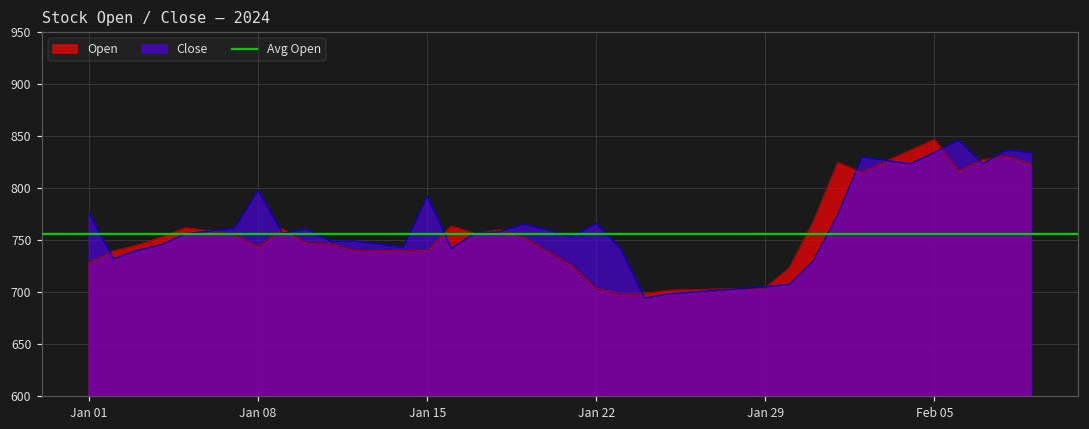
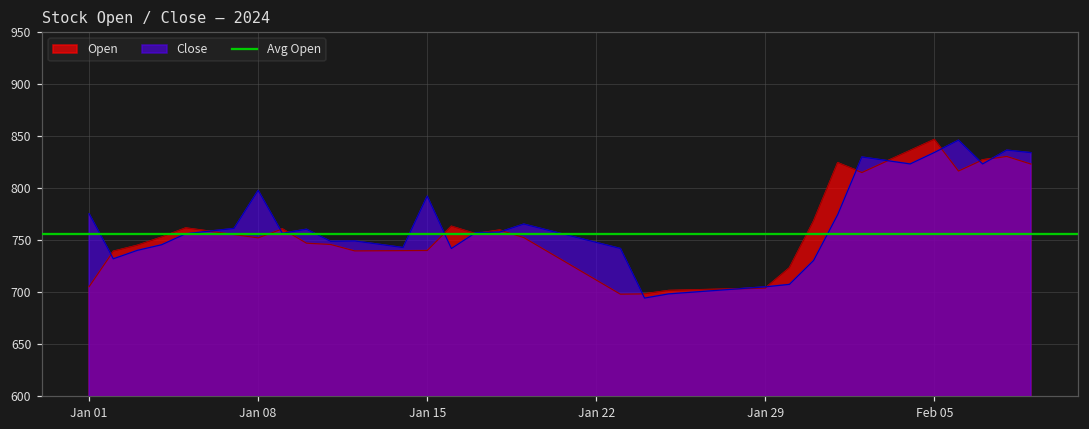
Open, Jan 01: 730 -> 710
Open, Jan 08: 740 -> 750
Open, Jan 22: 700 -> 710
Close, Jan 22: 770 -> 750
